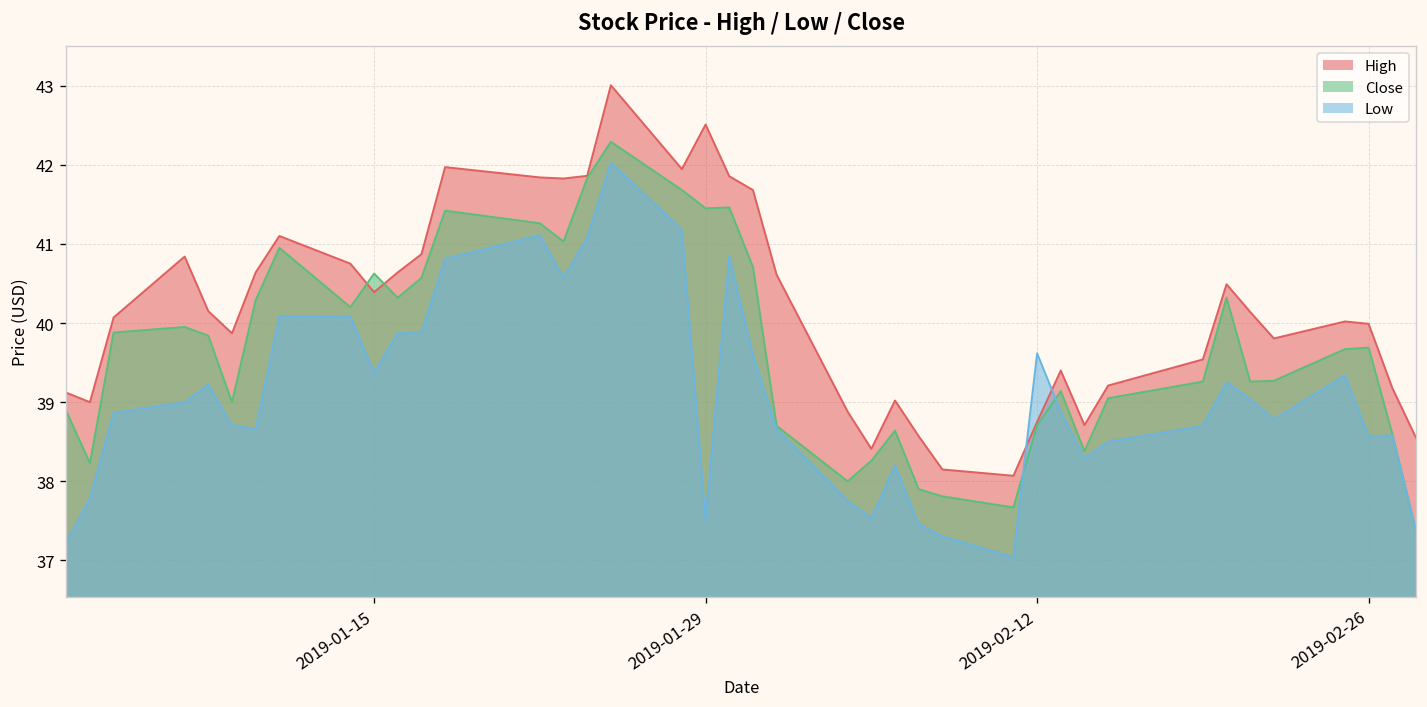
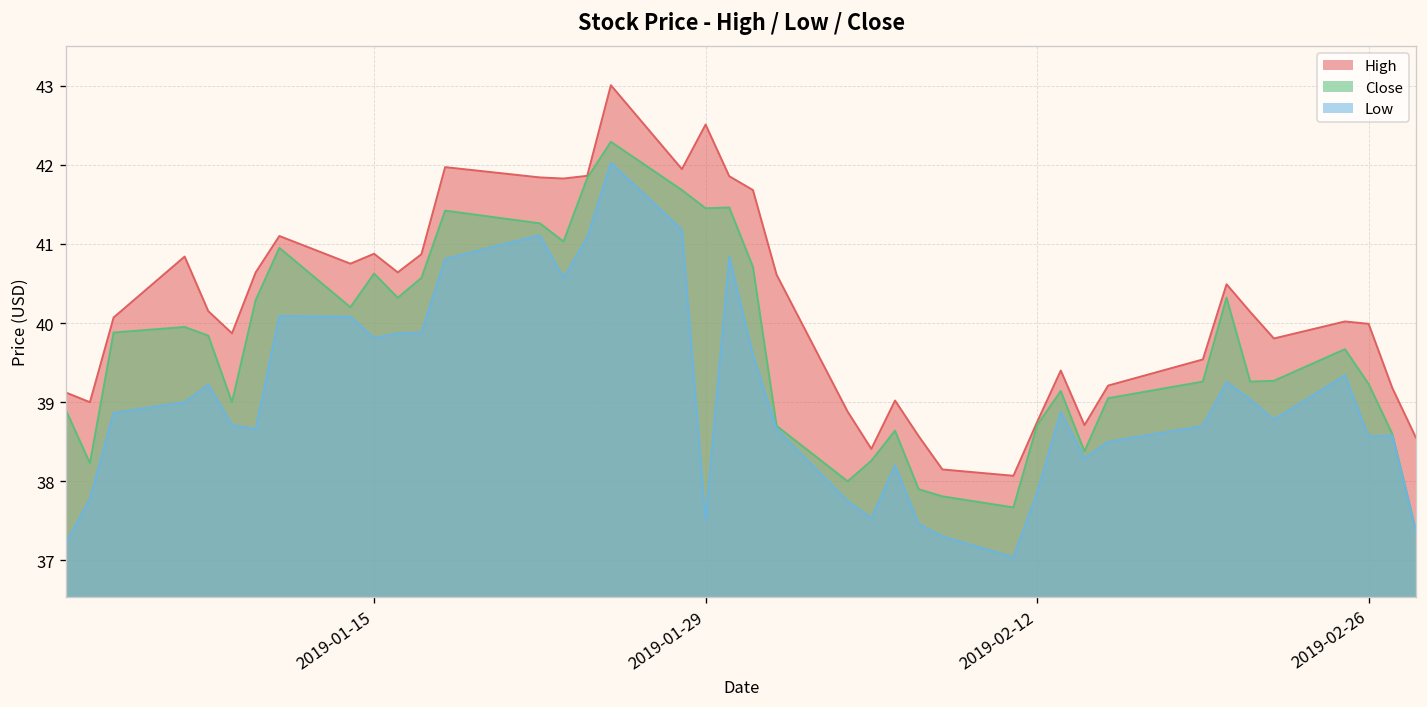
High, 2019-01-15: 40.4 -> 40.9
Low, 2019-01-15: 39.4 -> 39.8
Low, 2019-02-12: 39.6 -> 37.9
Close, 2019-02-26: 39.7 -> 39.2
